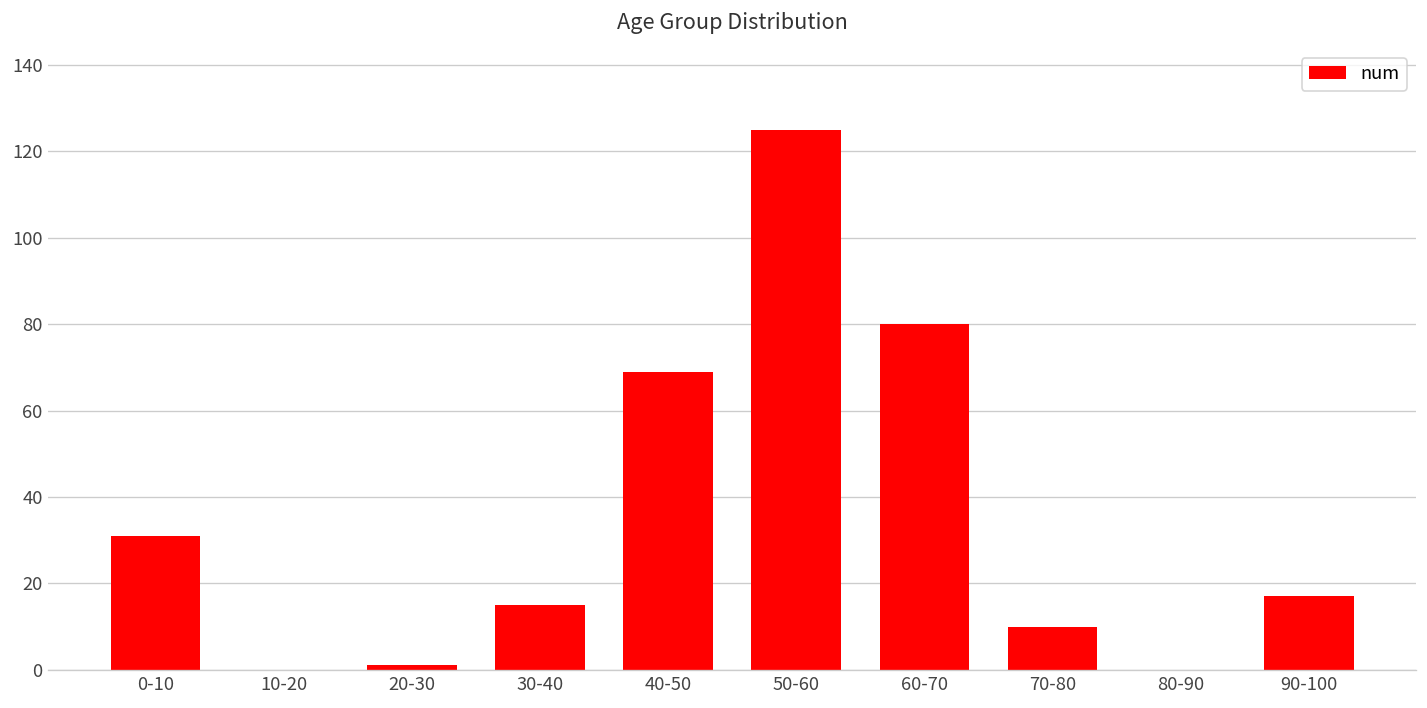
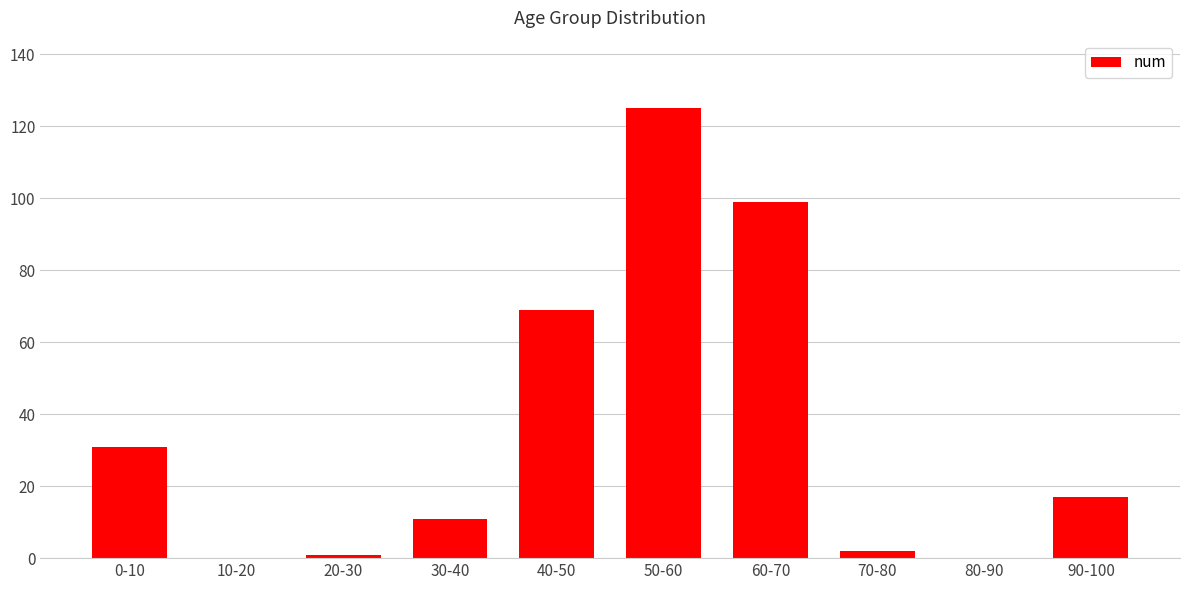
30-40: 15 -> 11
60-70: 80 -> 99
70-80: 10 -> 2
